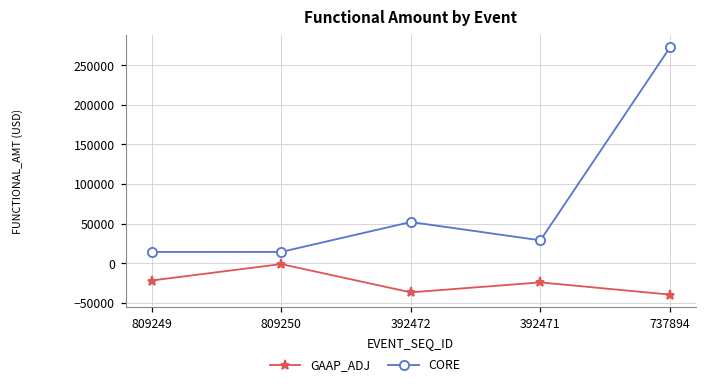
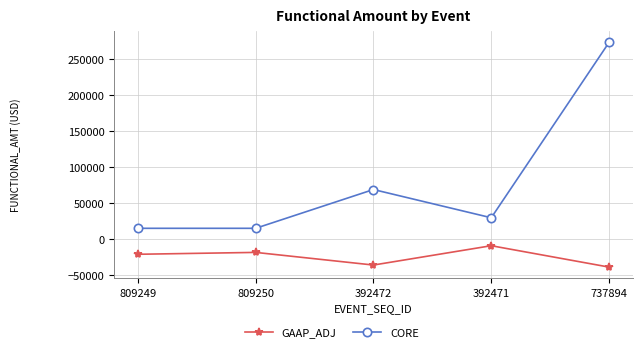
GAAP_ADJ, 809250: 0 -> -20000
CORE, 392472: 50000 -> 70000
GAAP_ADJ, 392471: -20000 -> -10000
